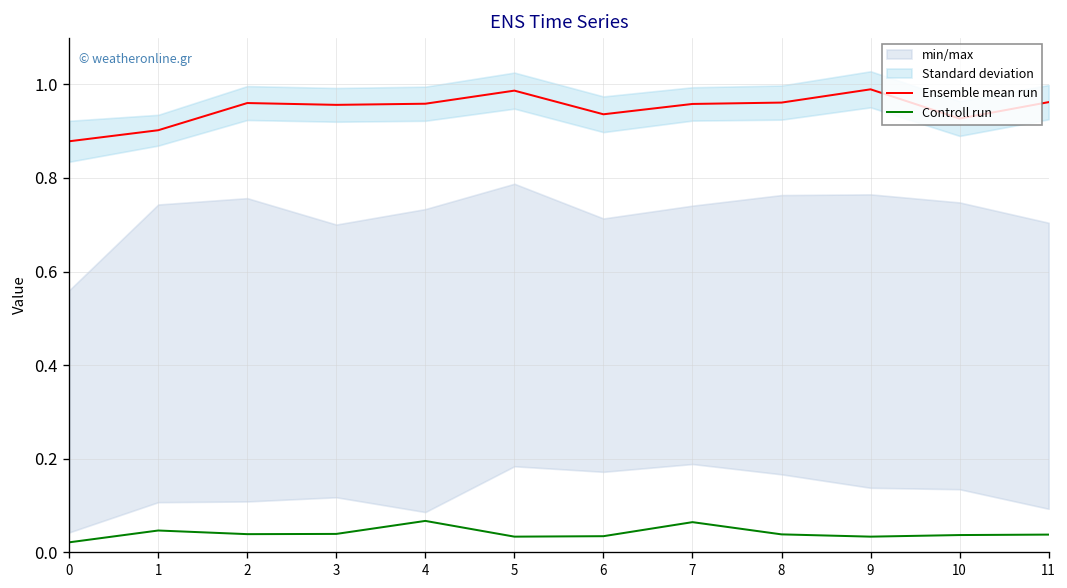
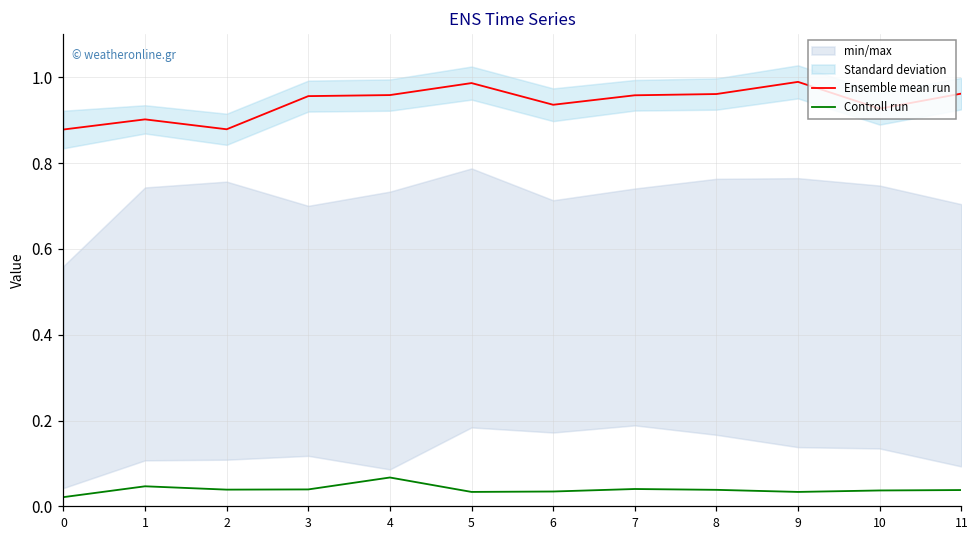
Ensemble mean run, 2: 0.96 -> 0.88
Controll run, 7: 0.06 -> 0.04
